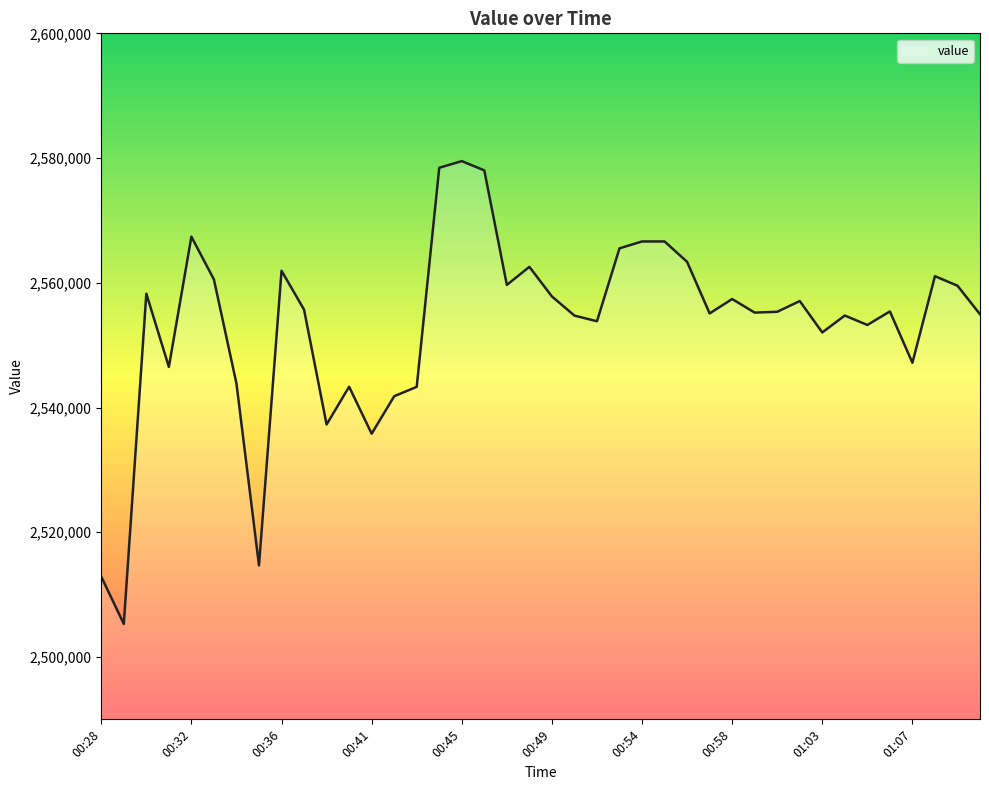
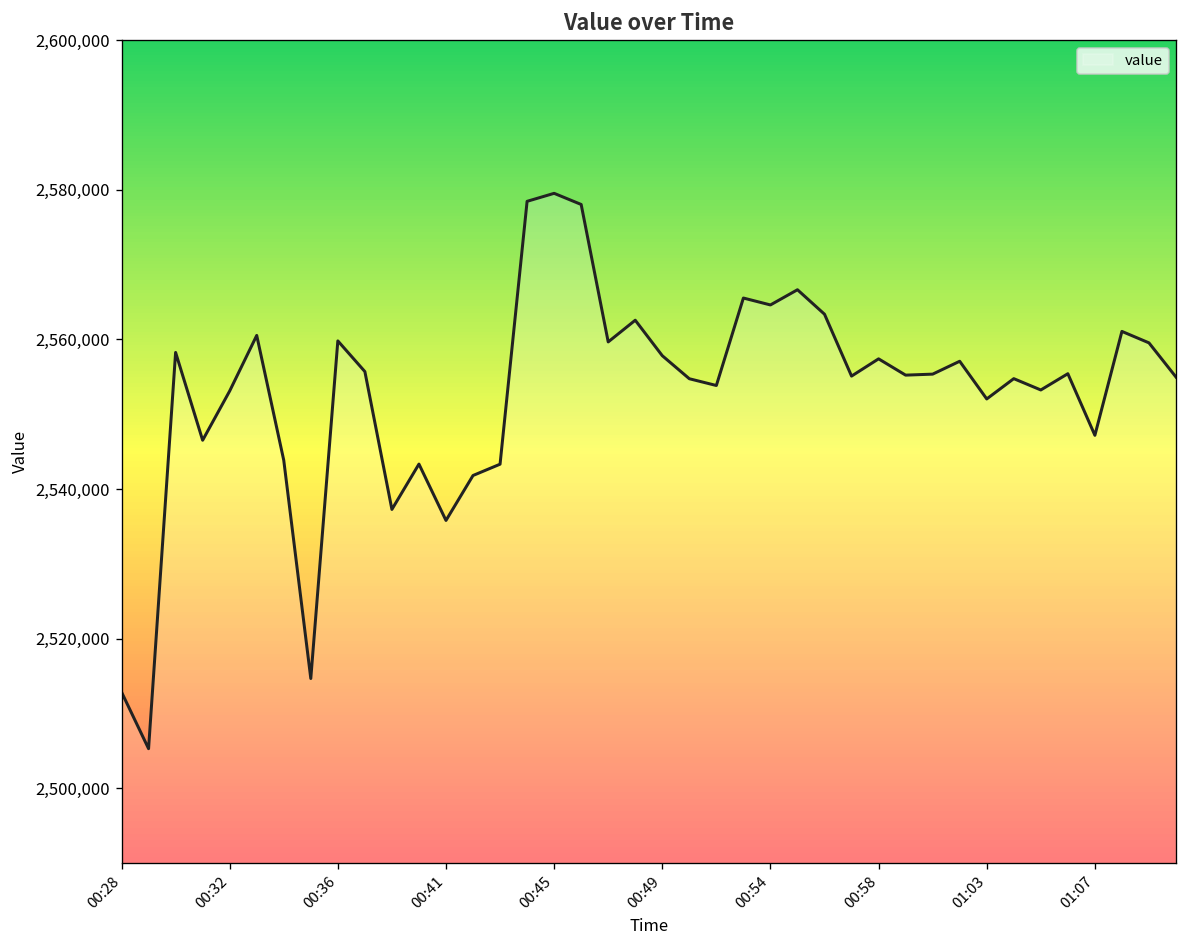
00:32: 2,567,000 -> 2,553,000
00:36: 2,562,000 -> 2,560,000
00:54: 2,567,000 -> 2,565,000
